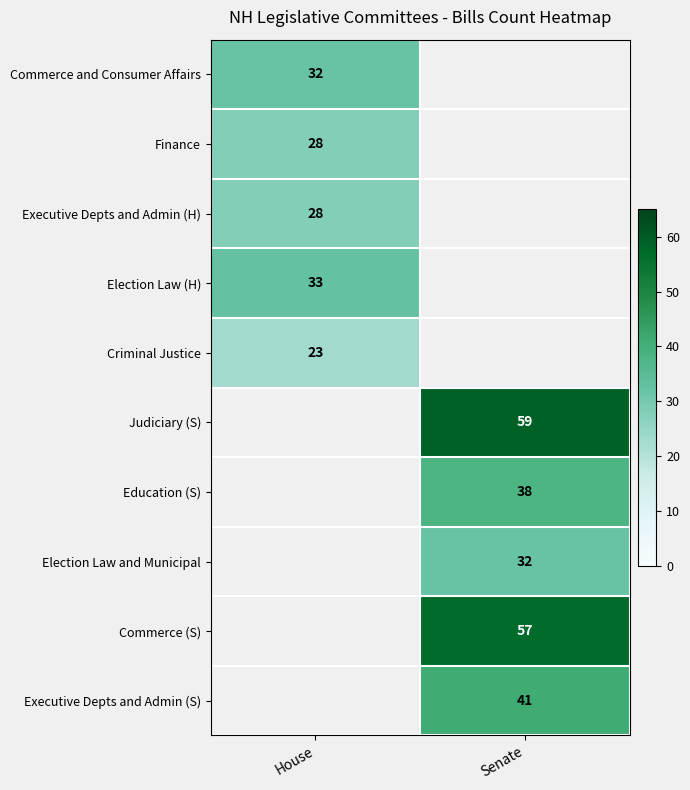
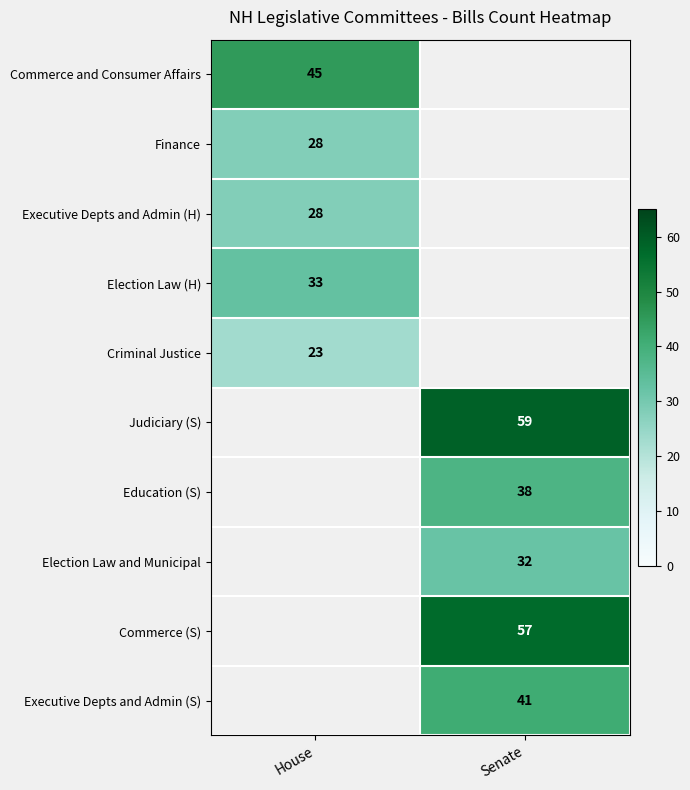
Commerce and Consumer Affairs, House: 32 -> 45
